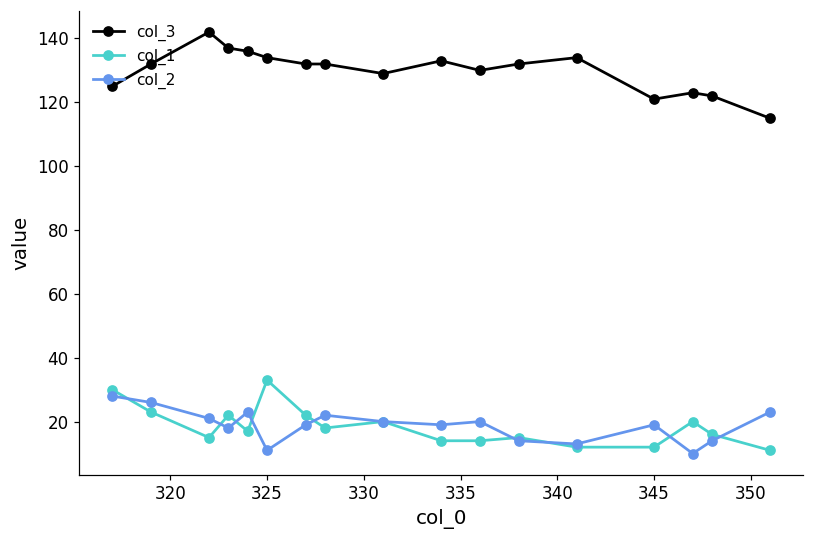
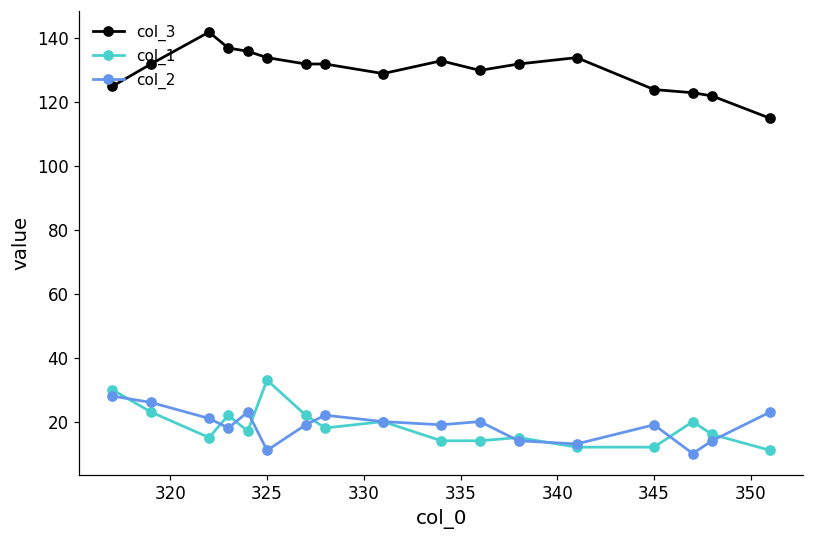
col_3, 345: 121 -> 124
